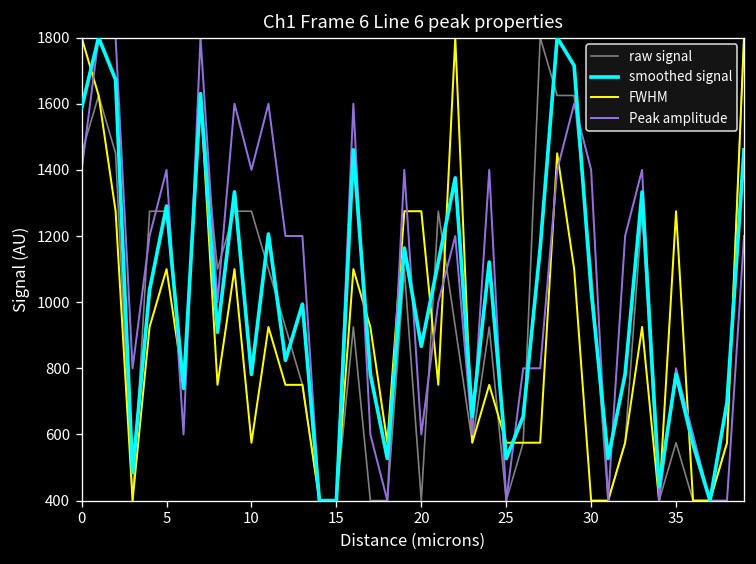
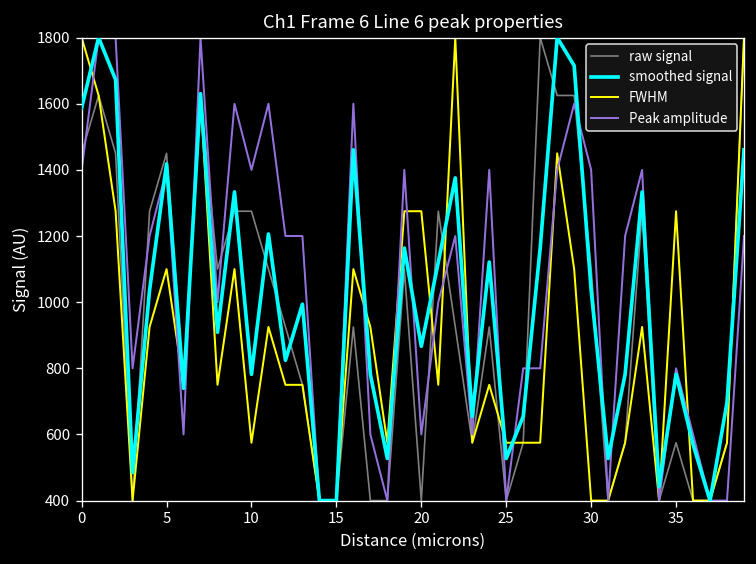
raw signal, 5: 1280 -> 1450
smoothed signal, 5: 1290 -> 1420
